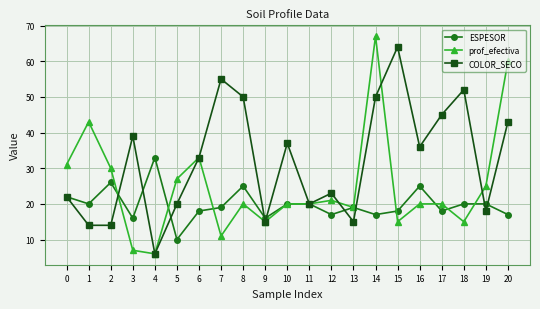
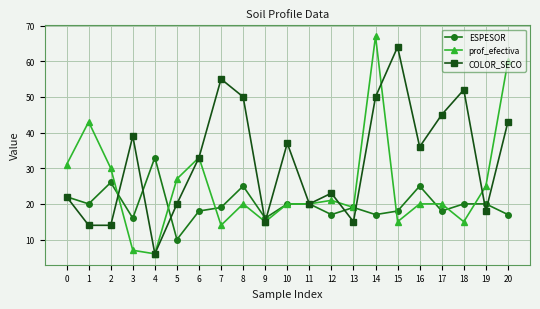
prof_efectiva, 7: 11 -> 14
